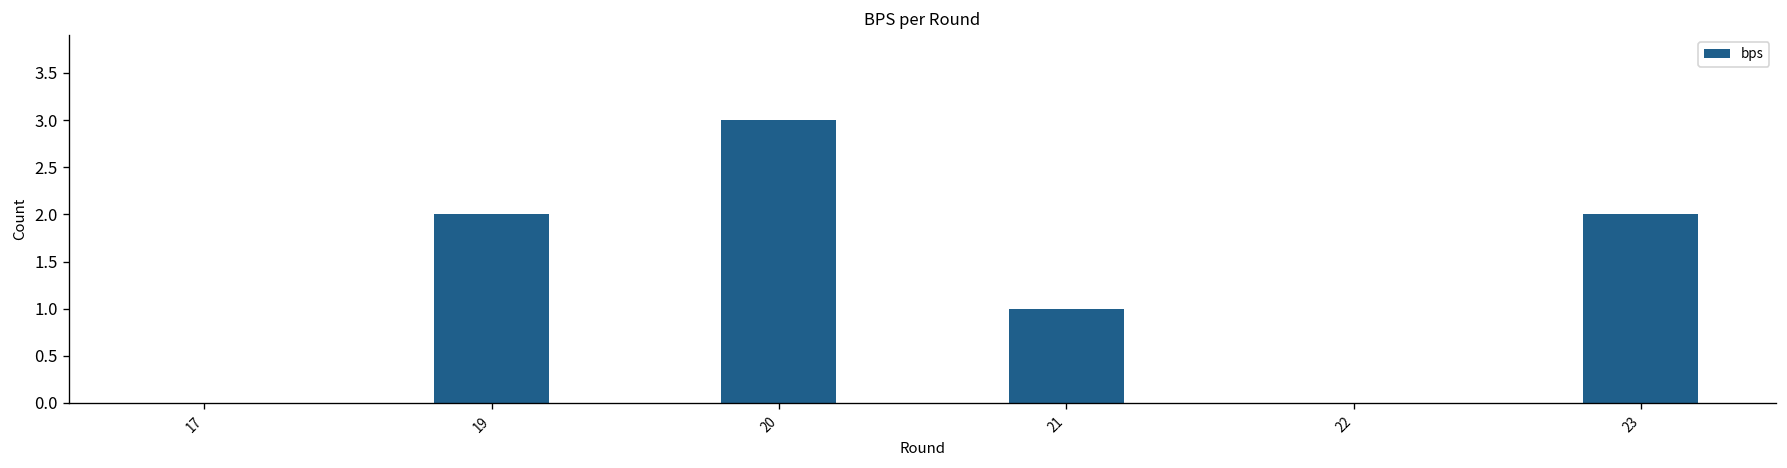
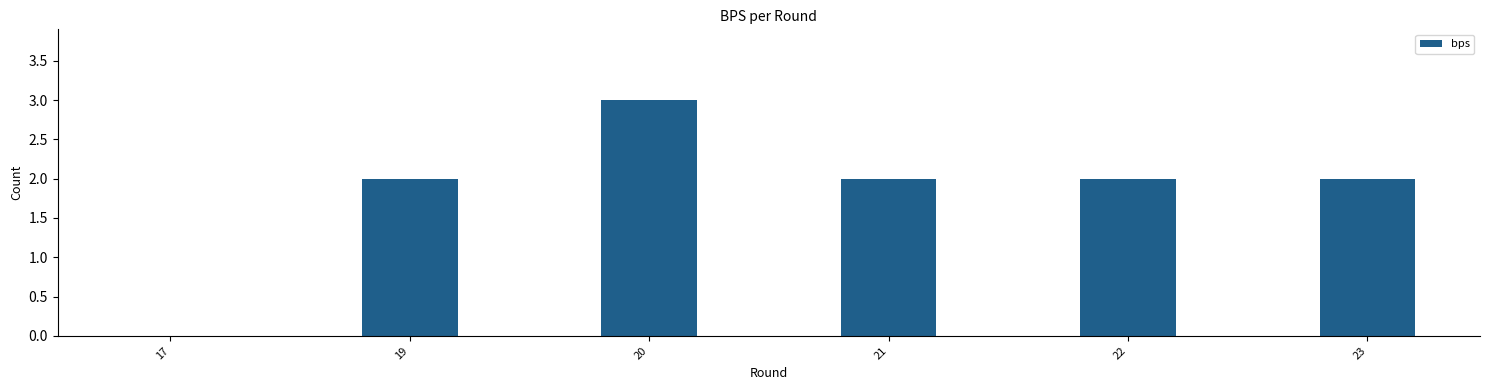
21: 1 -> 2
22: 0 -> 2
